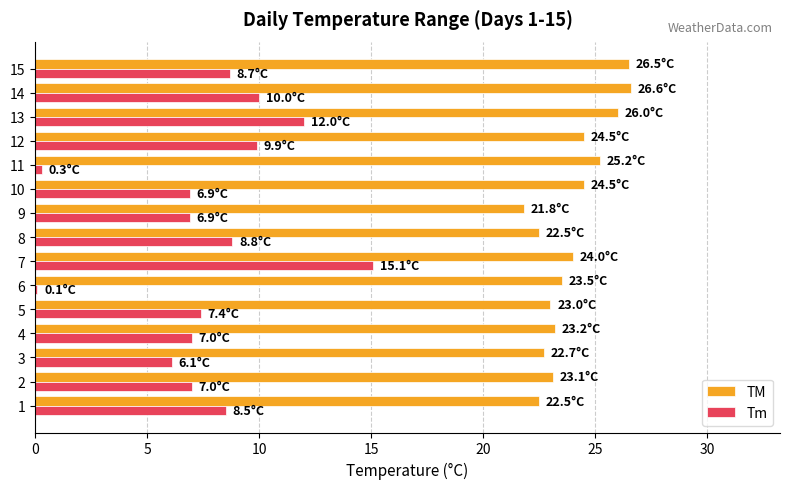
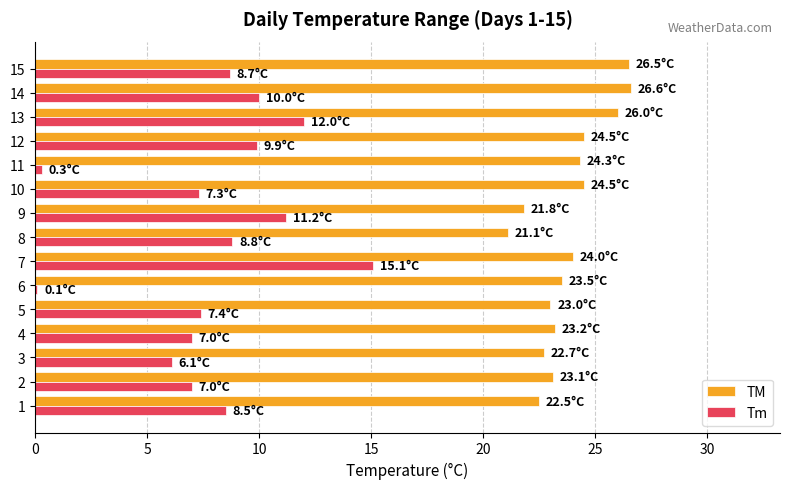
TM, 11: 25.2°C -> 24.3°C
Tm, 10: 6.9°C -> 7.3°C
Tm, 9: 6.9°C -> 11.2°C
TM, 8: 22.5°C -> 21.1°C
